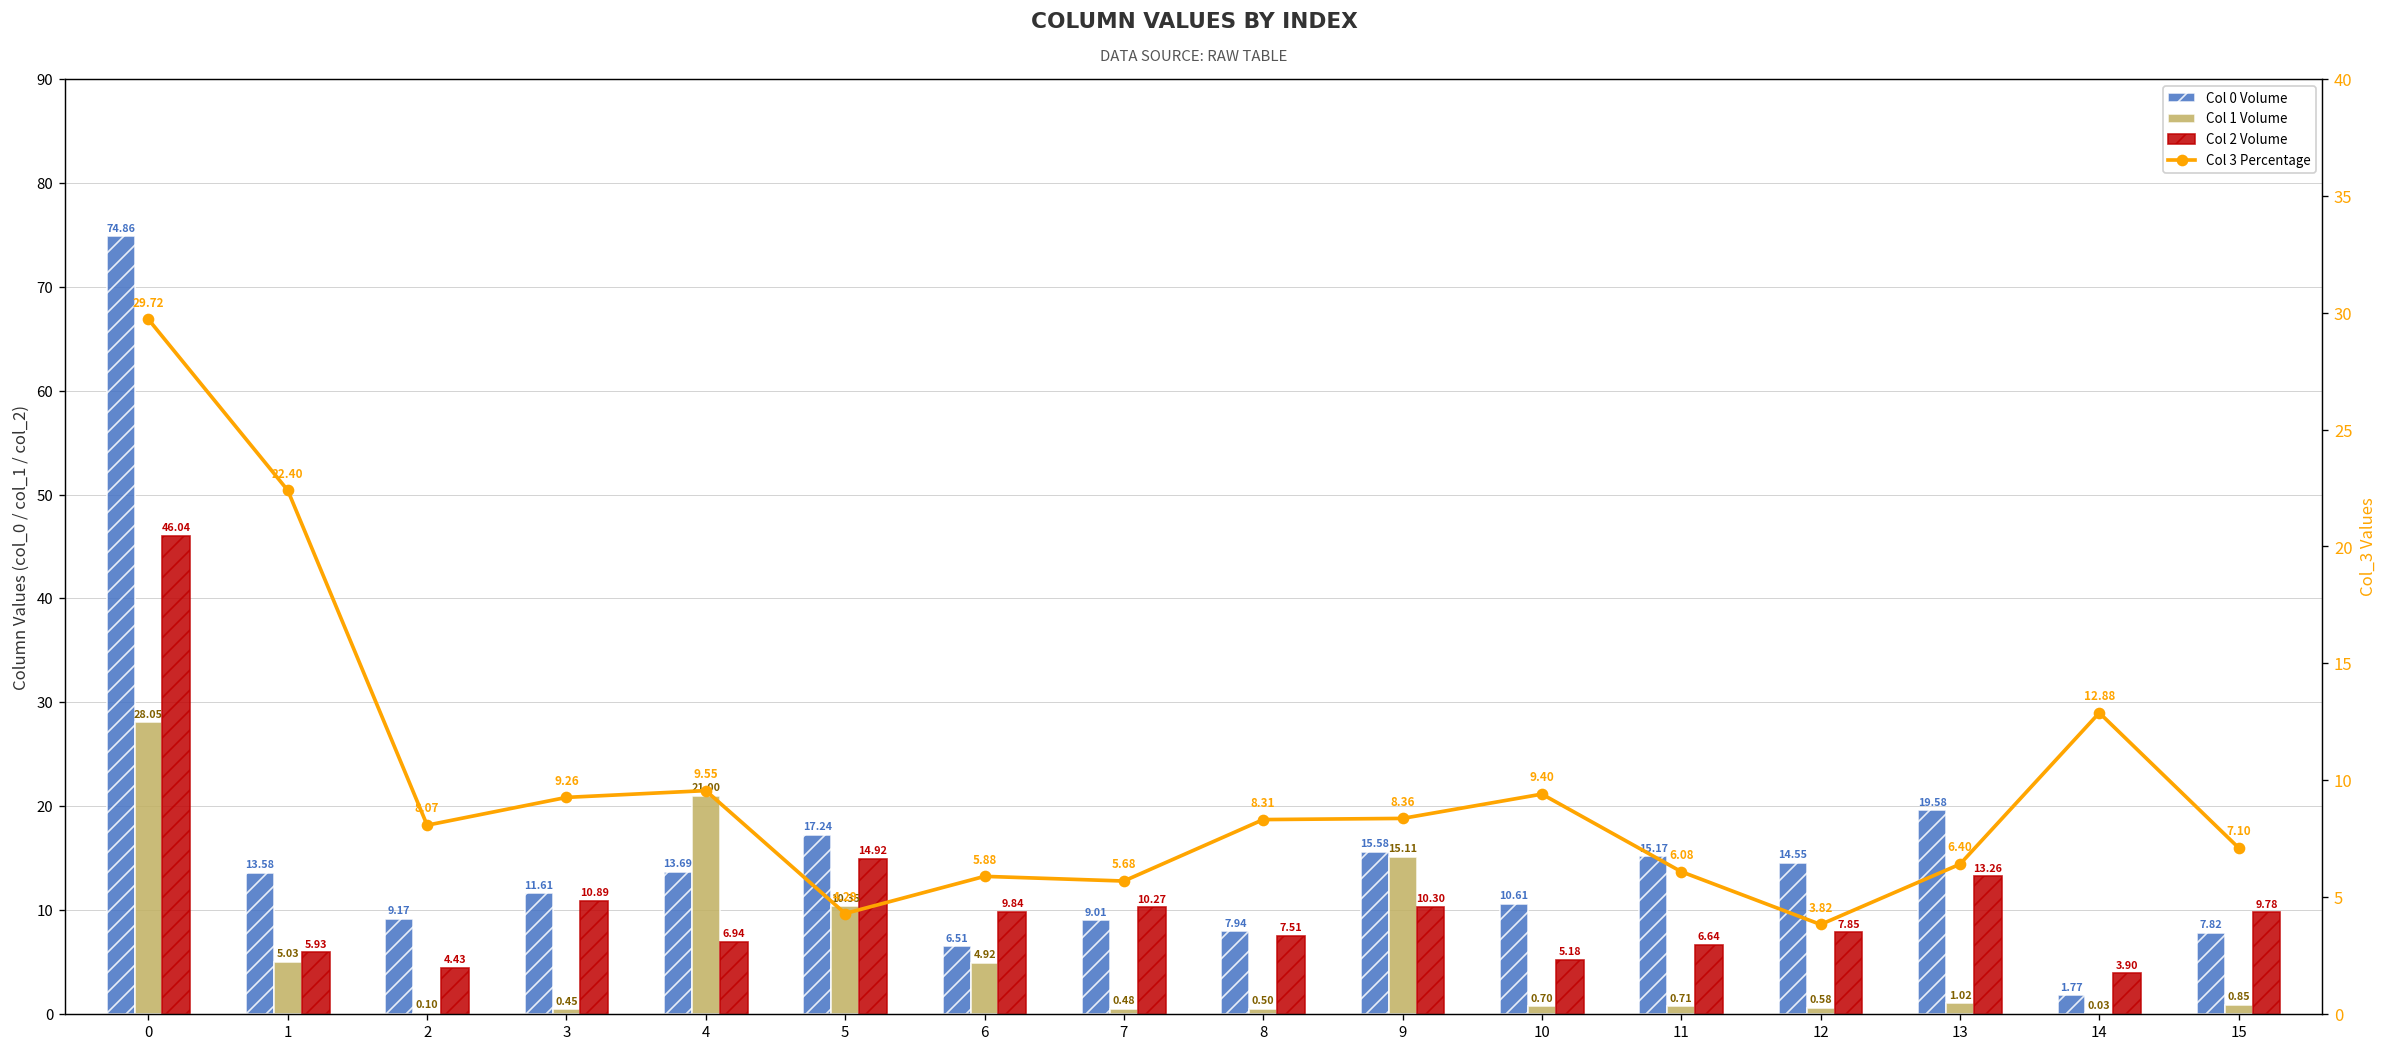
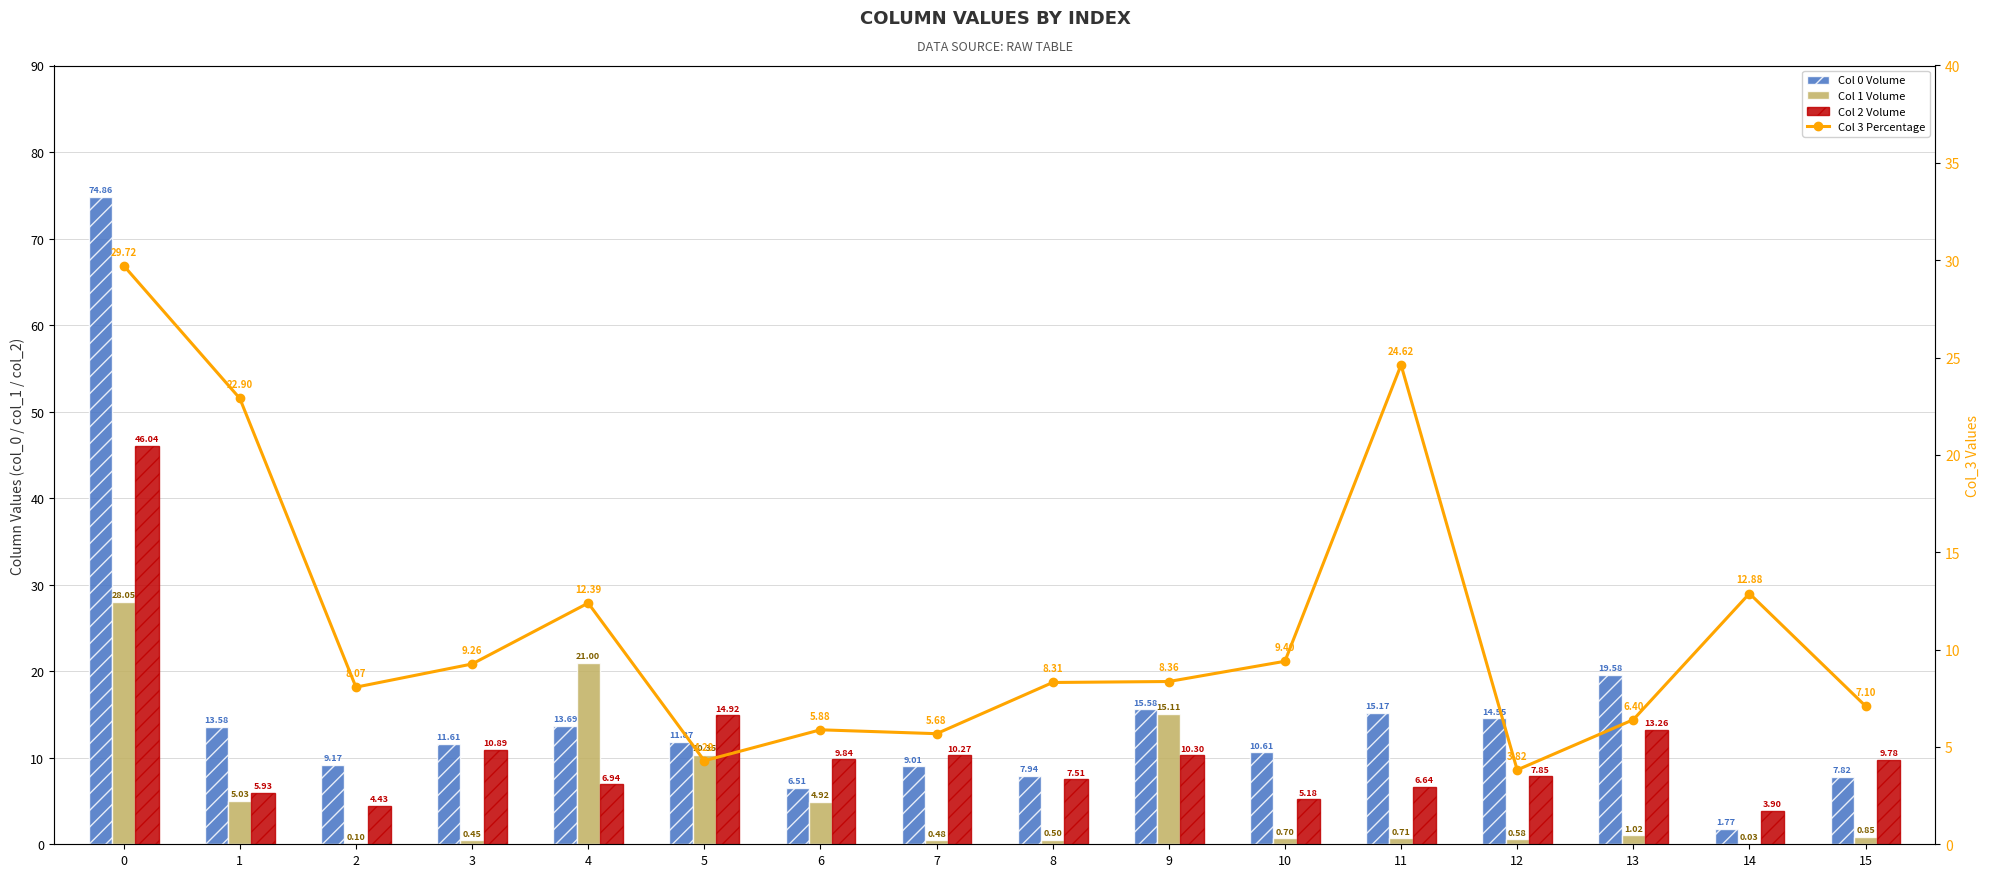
Col 0 Volume, 5: 17.24 -> 11.87
Col 3 Percentage, 1: 22.40 -> 22.90
Col 3 Percentage, 4: 9.55 -> 12.39
Col 3 Percentage, 11: 6.08 -> 24.62
